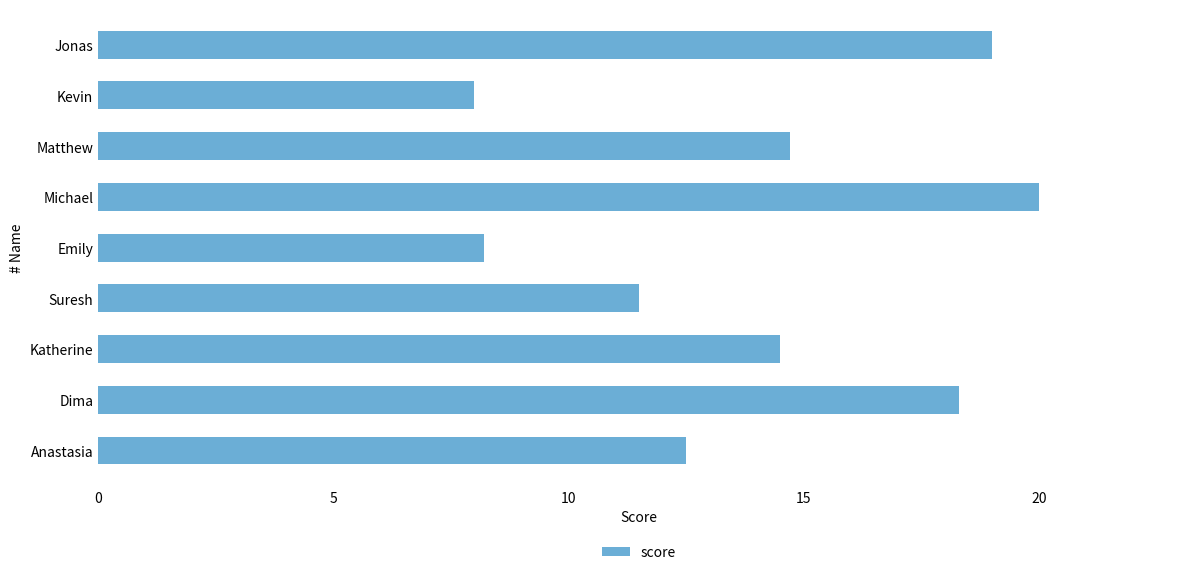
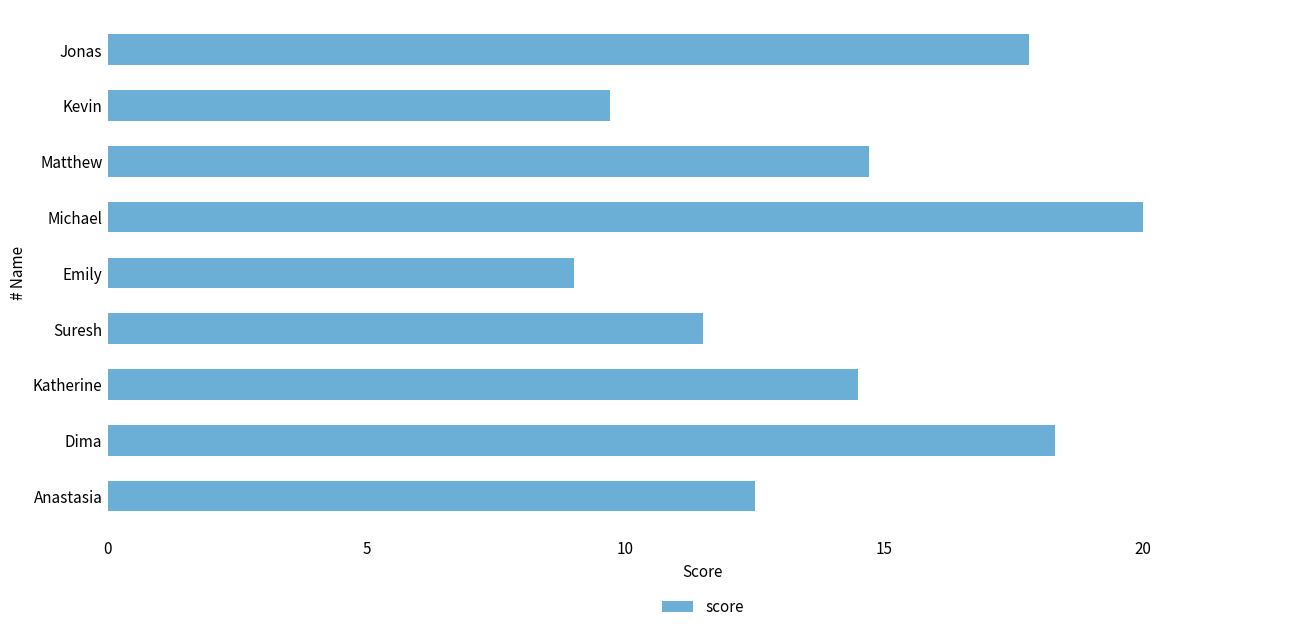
Jonas: 19.0 -> 17.8
Kevin: 8.0 -> 9.7
Emily: 8.2 -> 9.0
